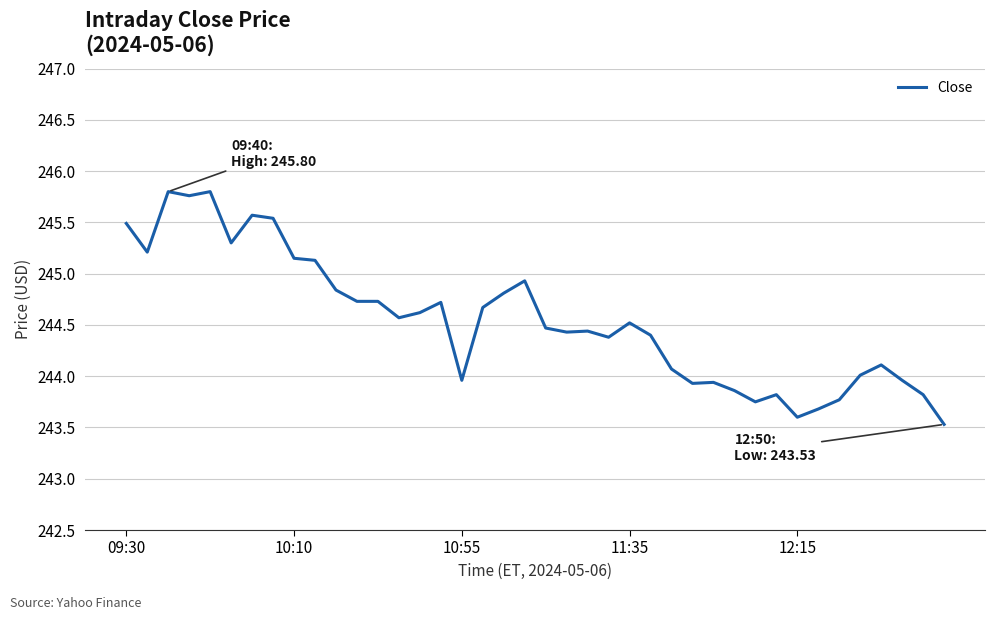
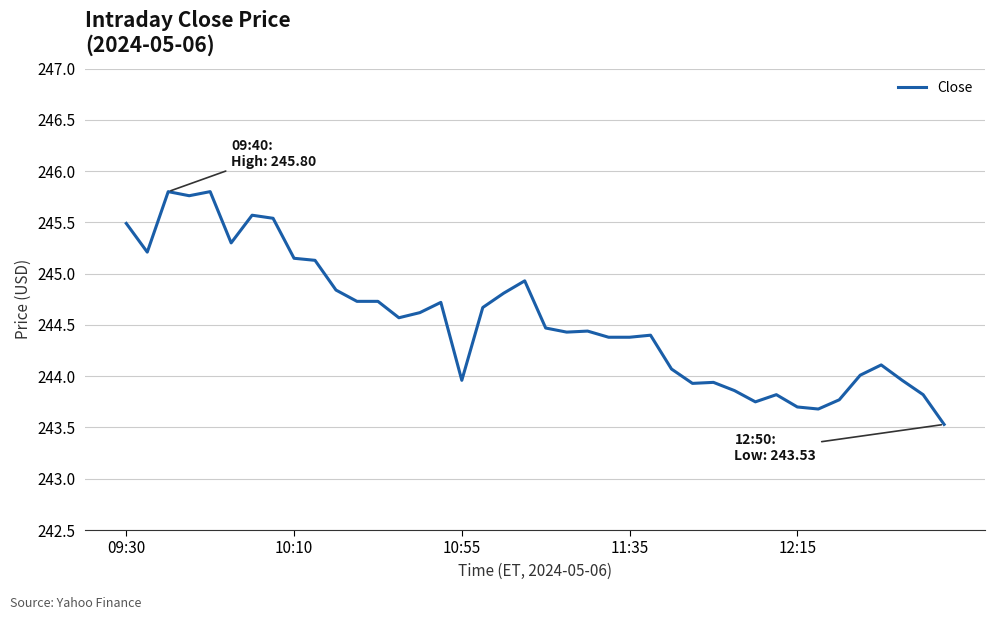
11:35: 244.52 -> 244.38
12:15: 243.6 -> 243.7
